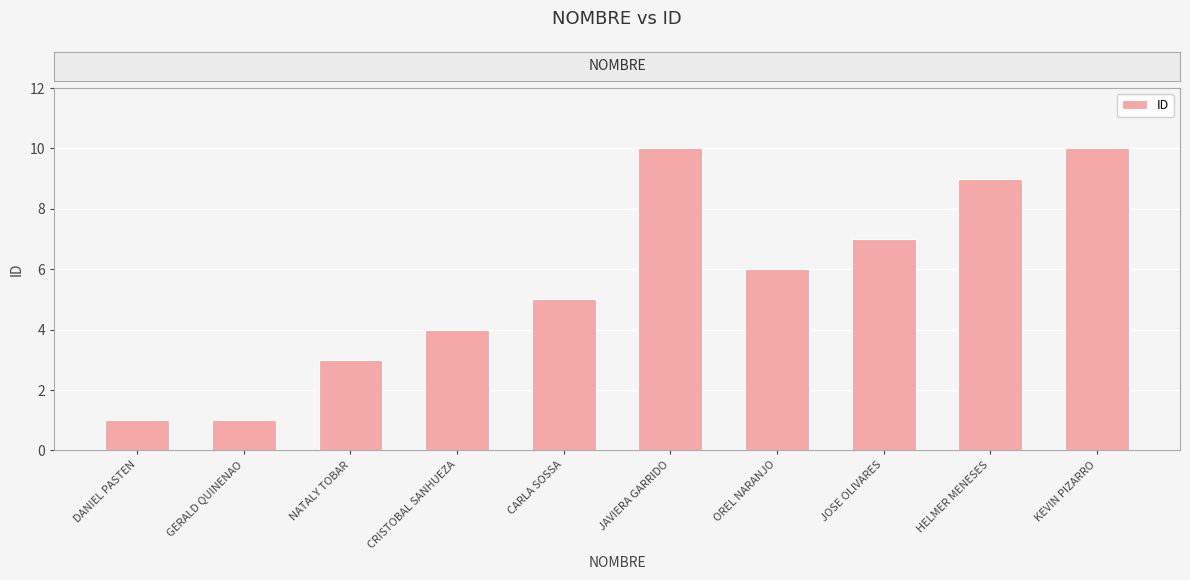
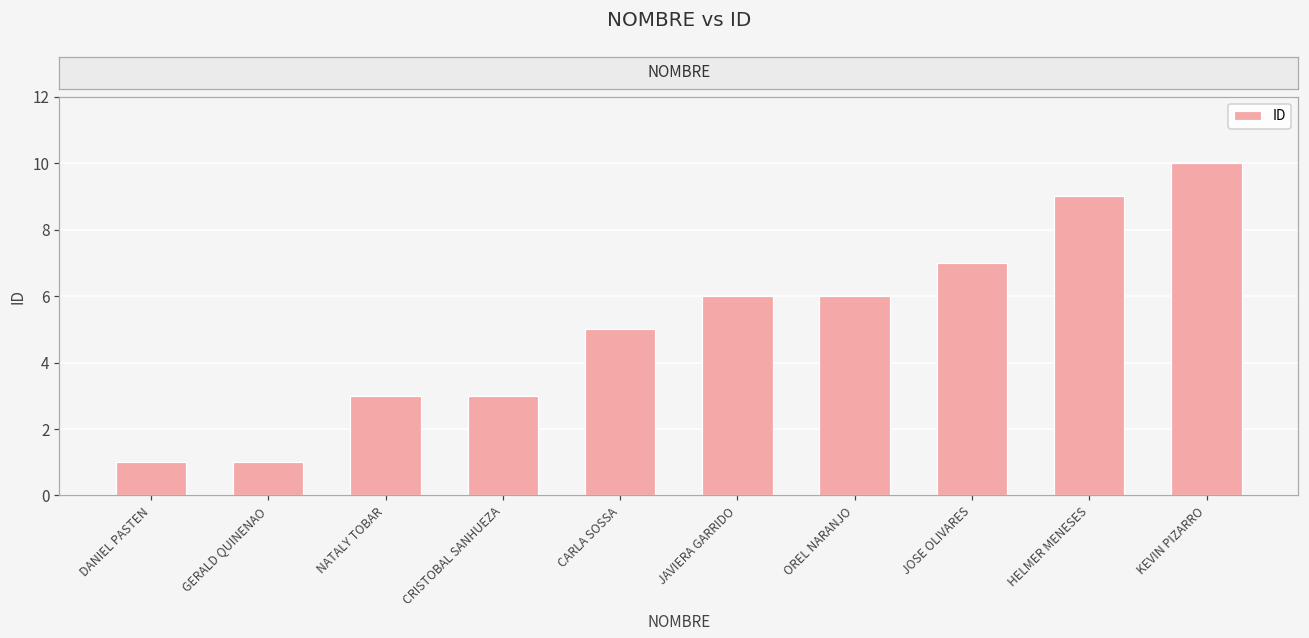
CRISTOBAL SANHUEZA: 4 -> 3
JAVIERA GARRIDO: 10 -> 6
